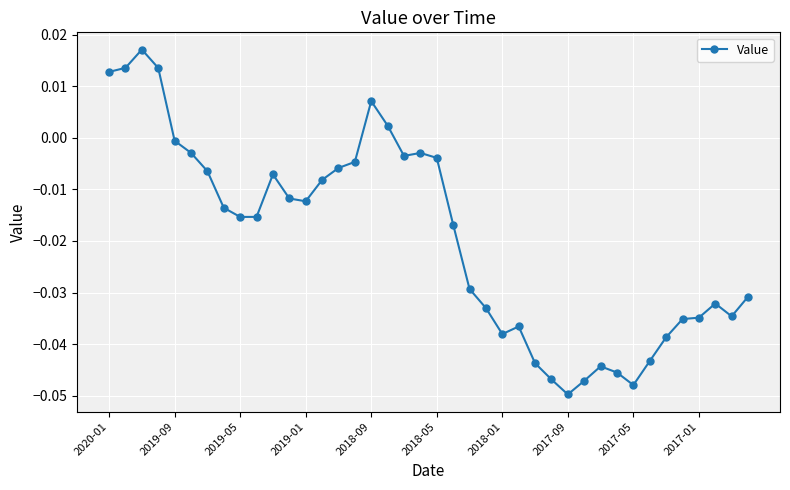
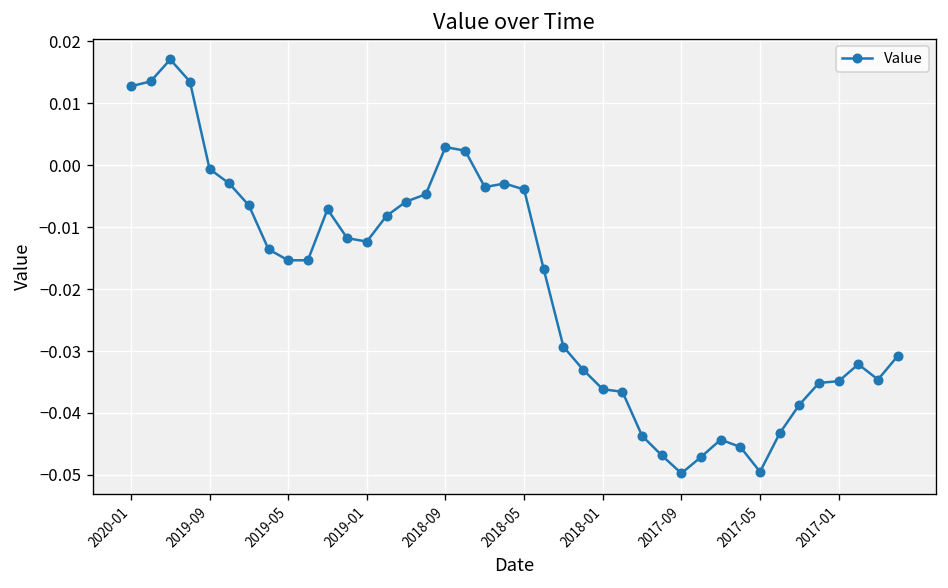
2018-09: 0.007 -> 0.003
2018-01: -0.038 -> -0.036
2017-05: -0.048 -> -0.050
